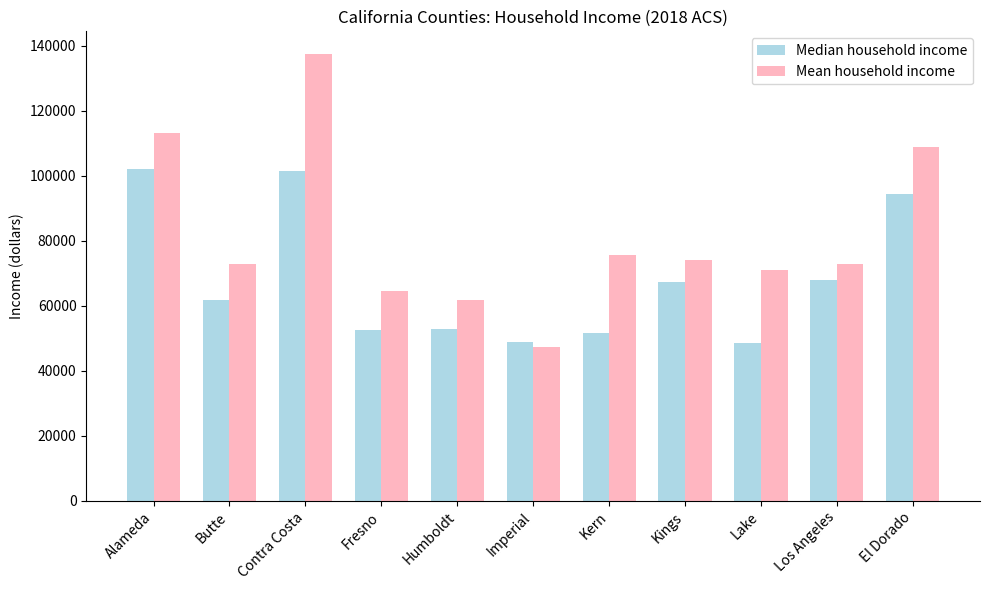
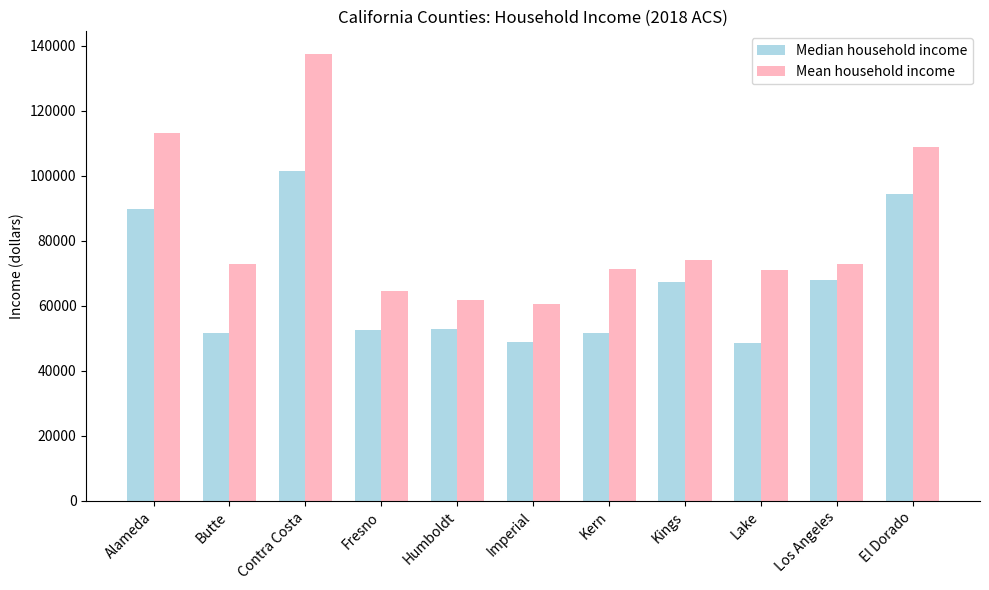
Median household income, Alameda: 102000 -> 90000
Median household income, Butte: 62000 -> 52000
Mean household income, Imperial: 47000 -> 61000
Mean household income, Kern: 76000 -> 71000
